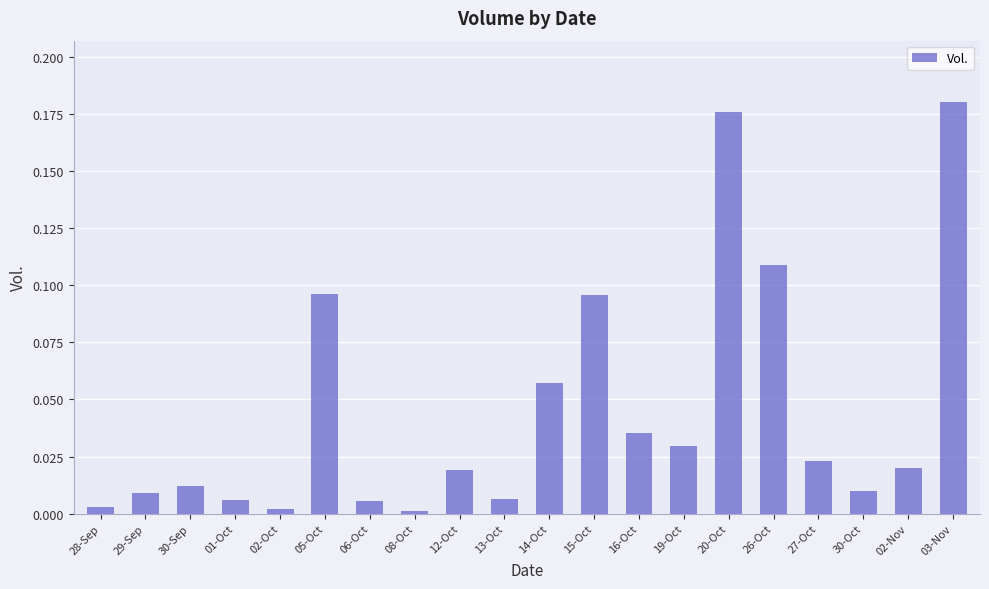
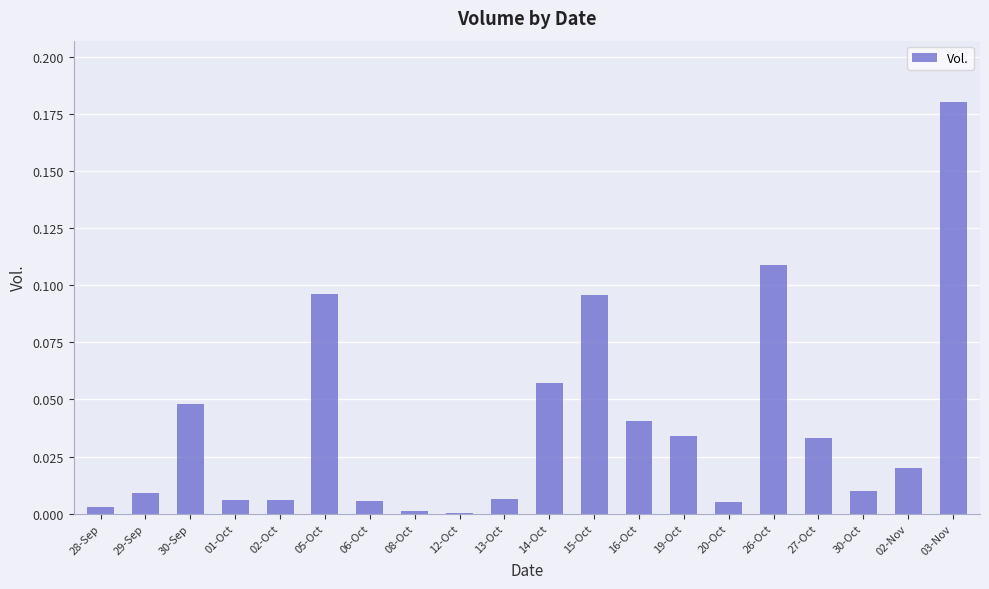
30-Sep: 0.012 -> 0.048
02-Oct: 0.002 -> 0.006
12-Oct: 0.019 -> 0.000
16-Oct: 0.035 -> 0.040
19-Oct: 0.030 -> 0.034
20-Oct: 0.176 -> 0.005
27-Oct: 0.023 -> 0.033
